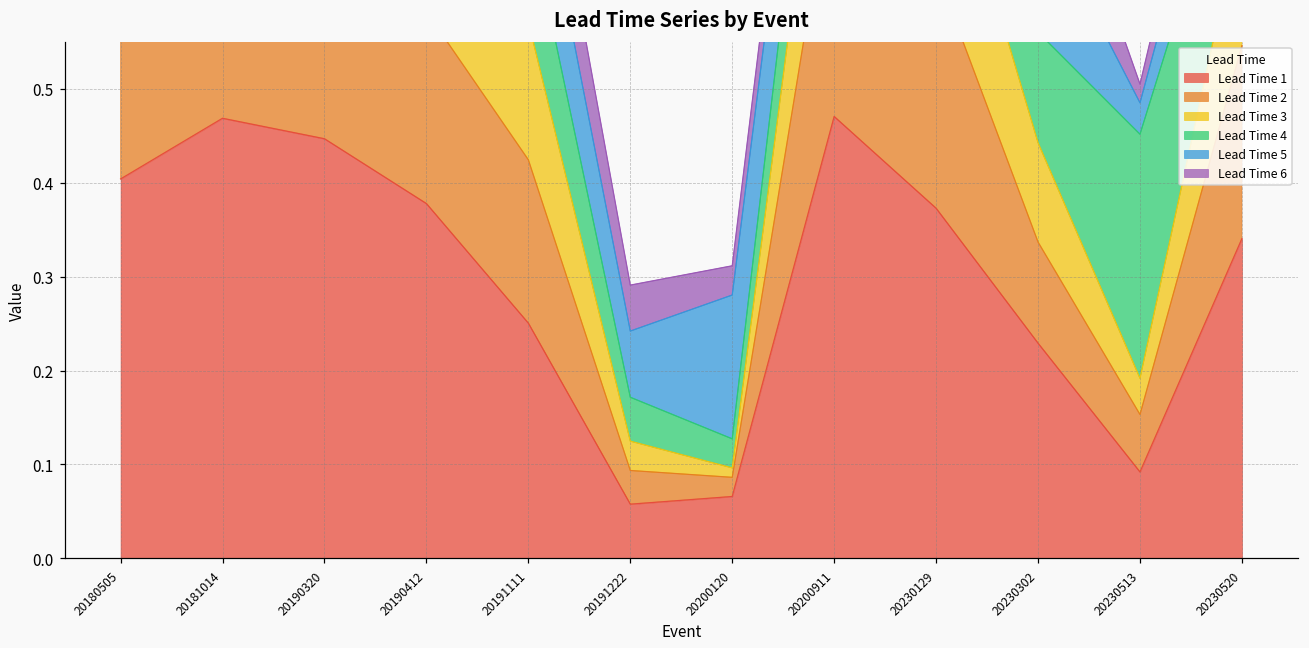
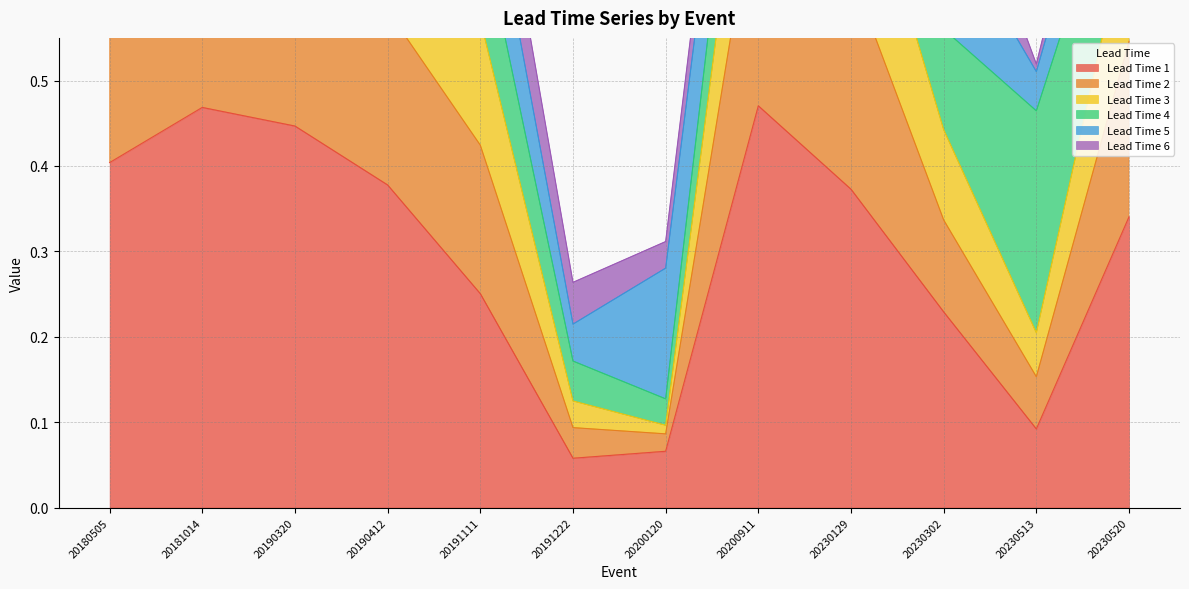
Lead Time 5, 20191222: 0.07 -> 0.04
Lead Time 3, 20230513: 0.04 -> 0.05
Lead Time 5, 20230513: 0.03 -> 0.05
Lead Time 6, 20230513: 0.02 -> 0.01
